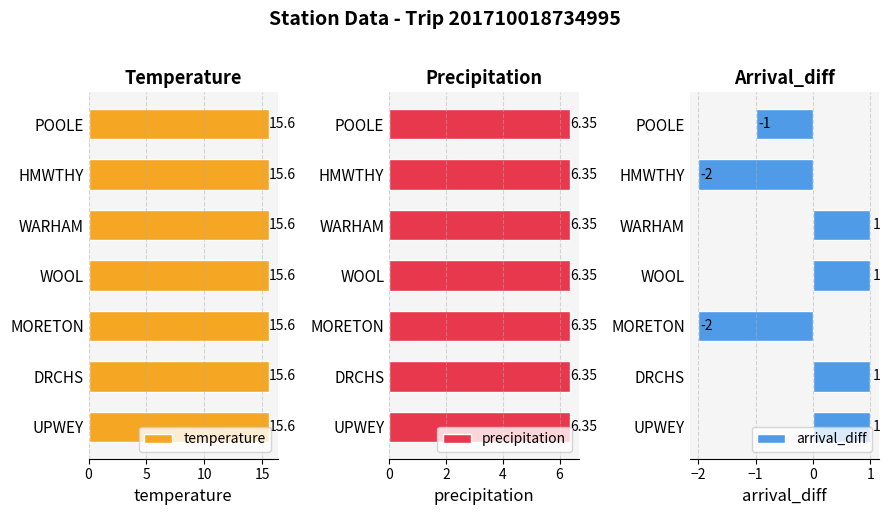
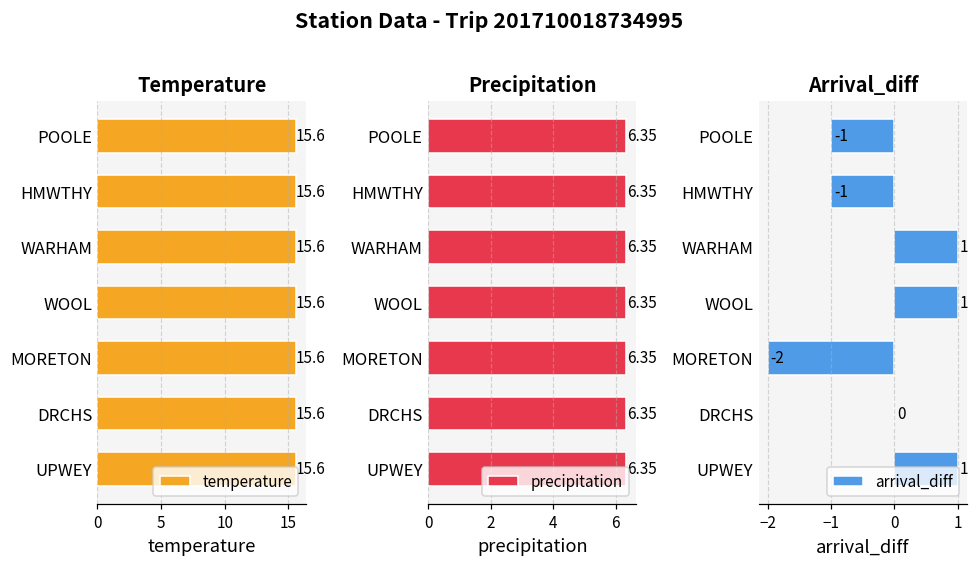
Arrival_diff, HMWTHY: -2 -> -1
Arrival_diff, DRCHS: 1 -> 0
